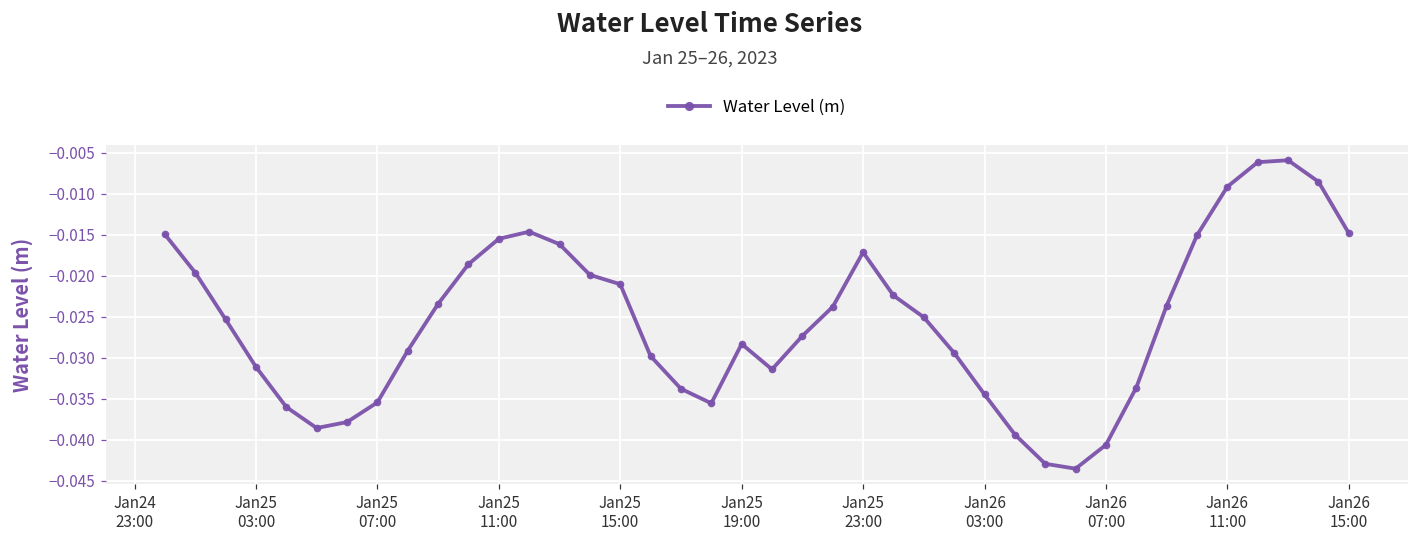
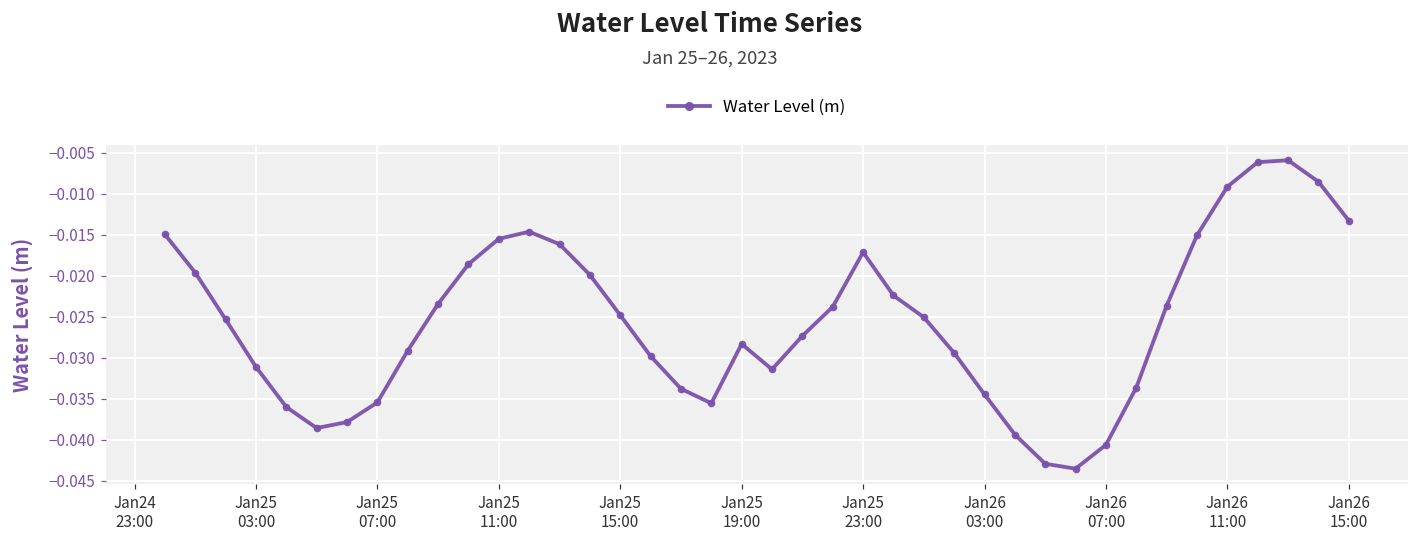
Jan25 15:00: -0.021 -> -0.025
Jan26 15:00: -0.015 -> -0.013
